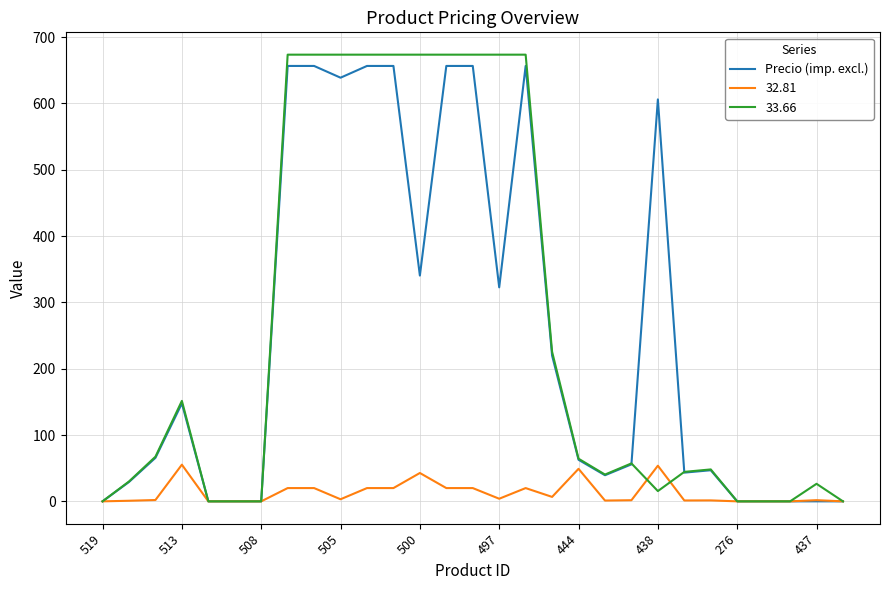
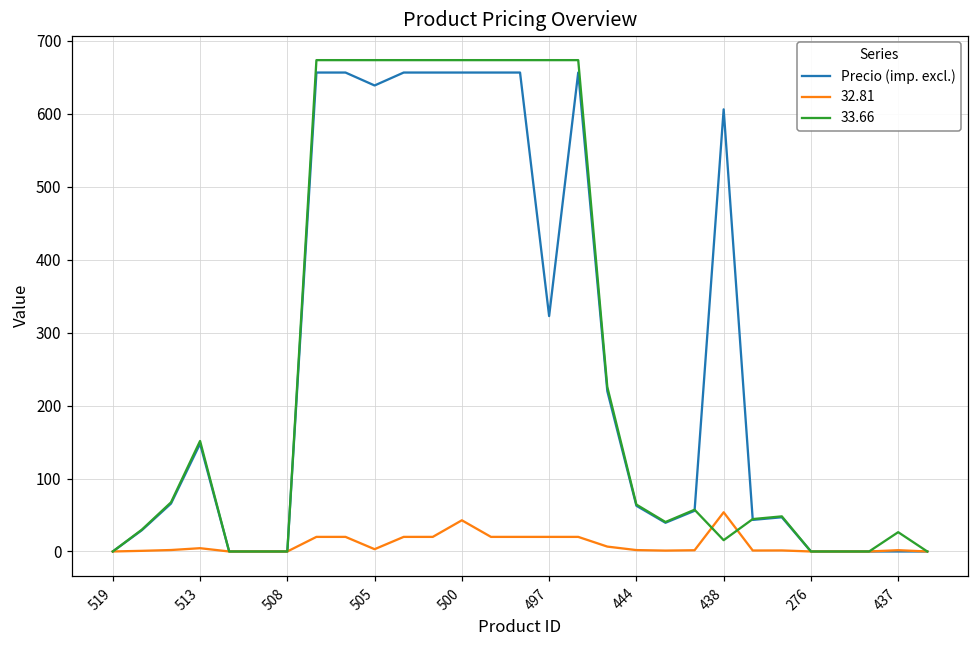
32.81, 513: 60 -> 0
Precio (imp. excl.), 500: 340 -> 660
32.81, 497: 0 -> 20
32.81, 444: 50 -> 0
